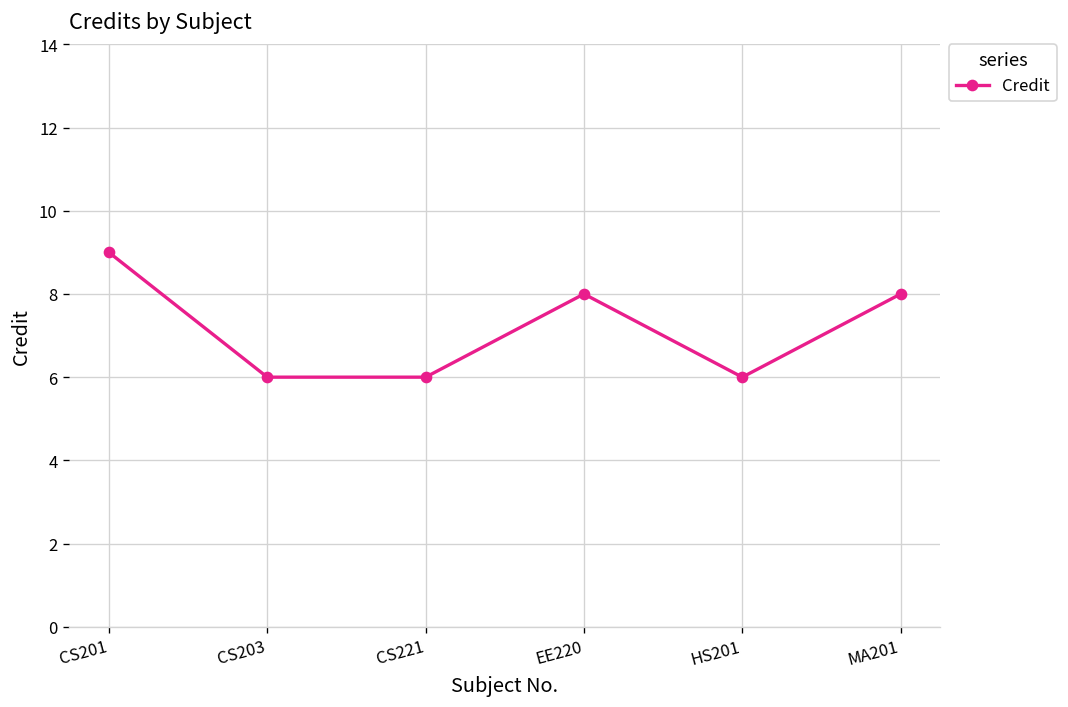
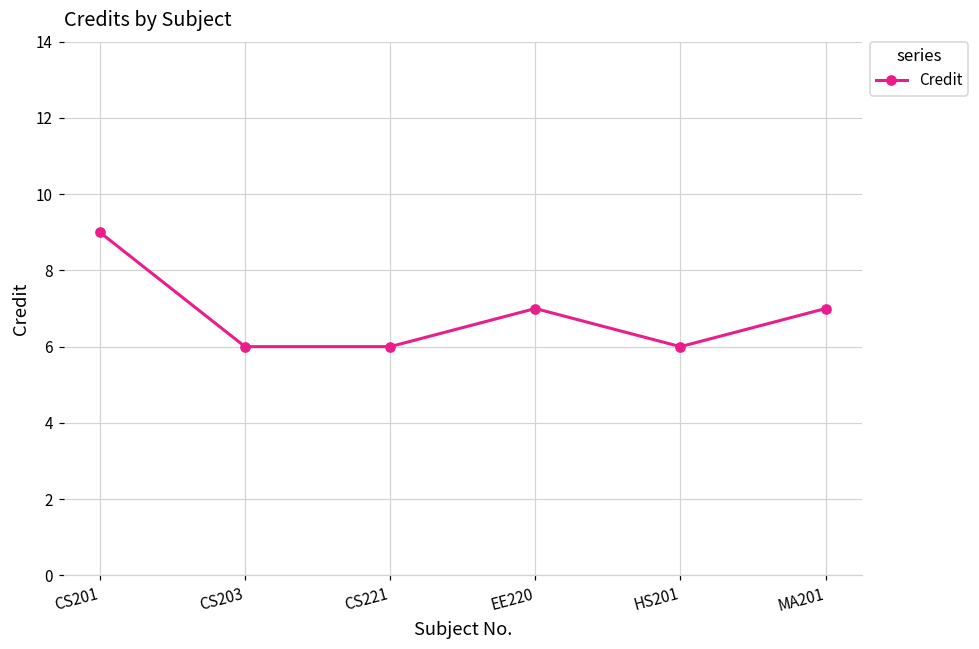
EE220: 8 -> 7
MA201: 8 -> 7
